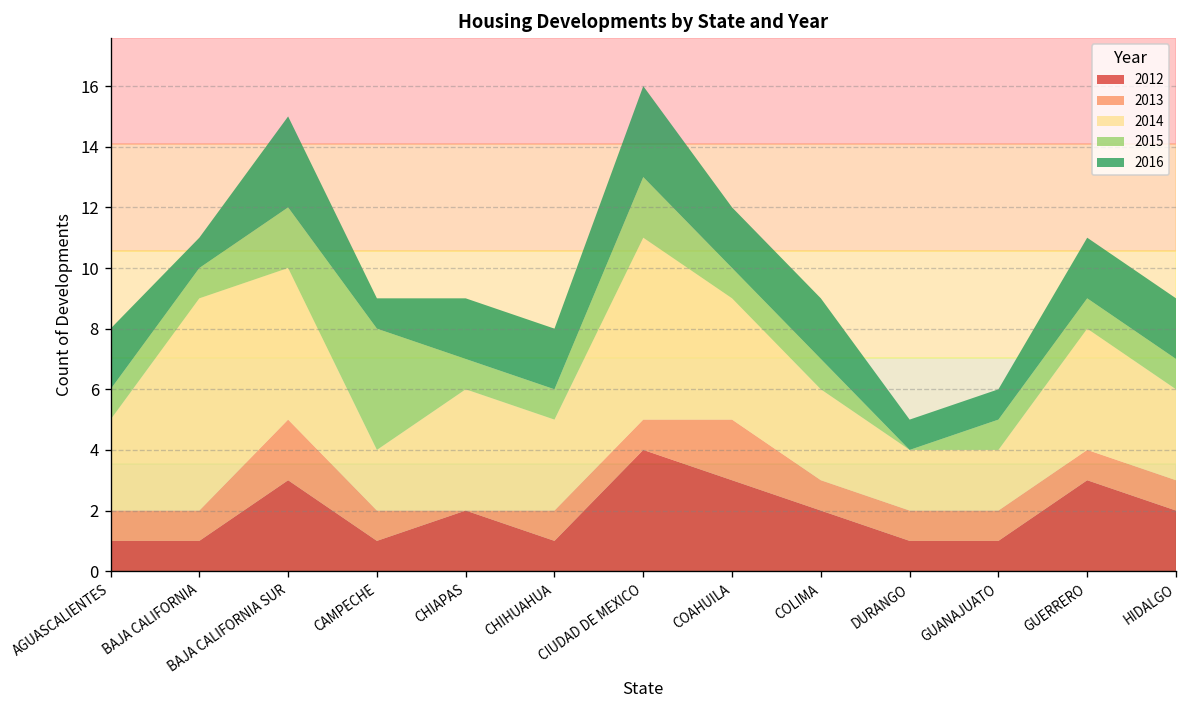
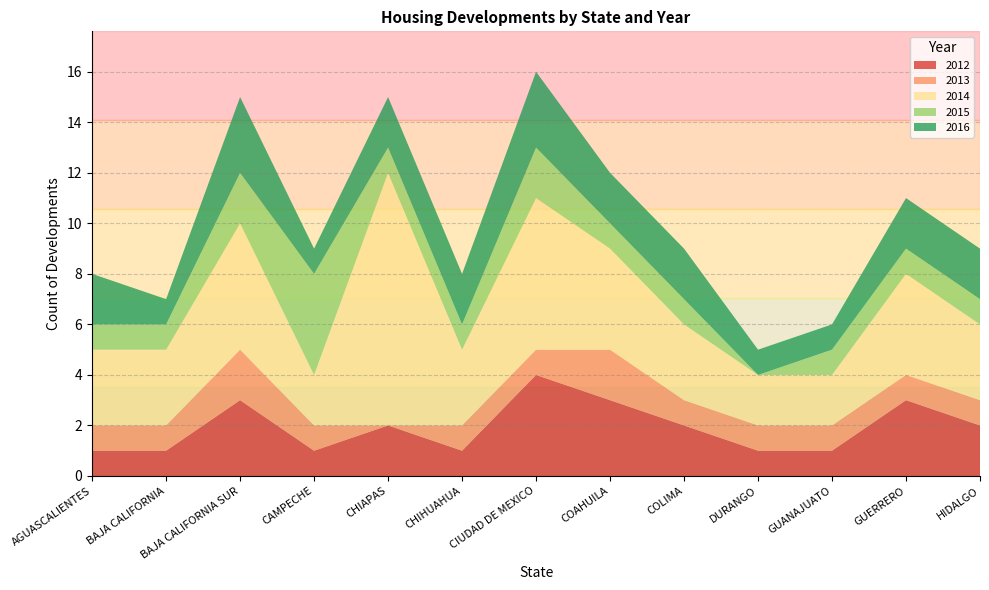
2014, BAJA CALIFORNIA: 7 -> 3
2014, CHIAPAS: 4 -> 10
